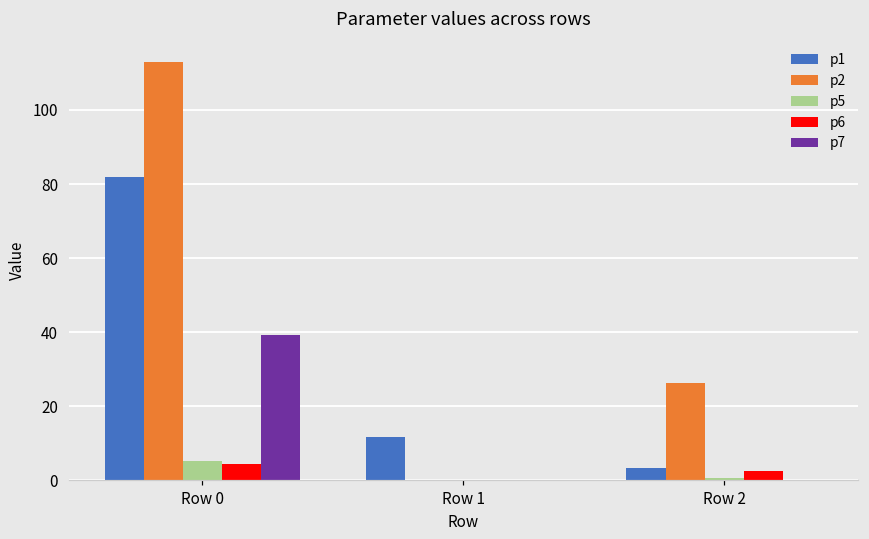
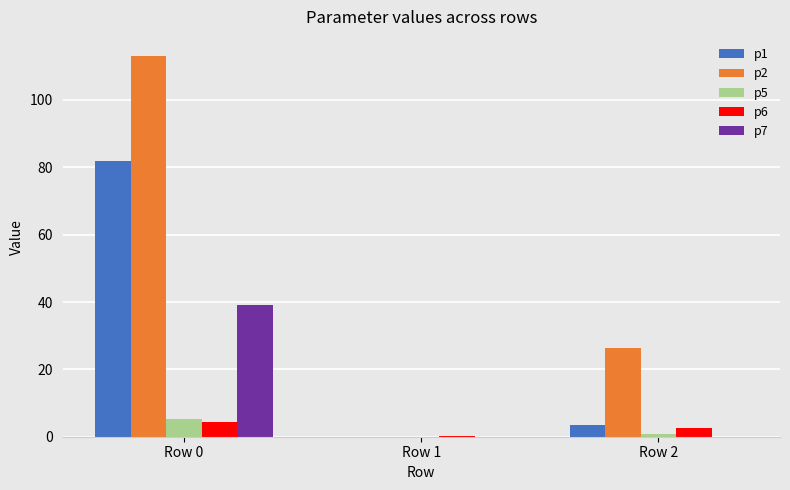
p1, Row 1: 12 -> 0
